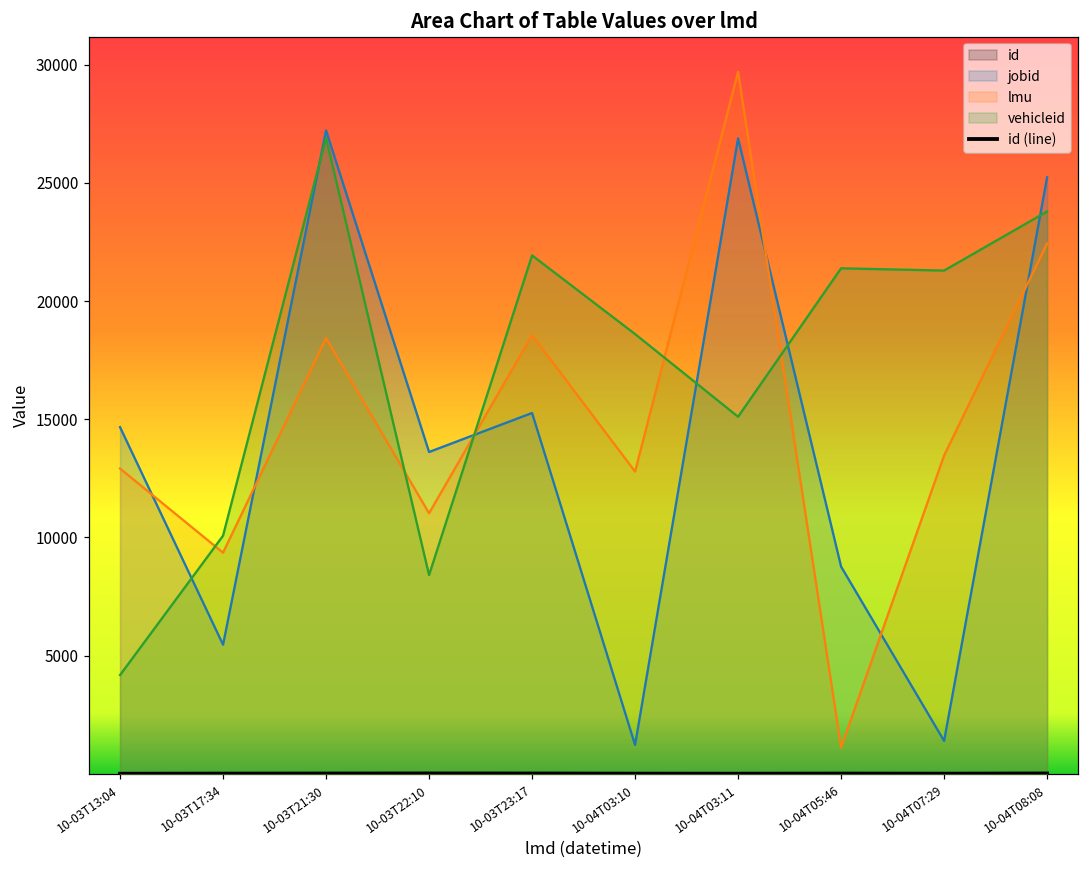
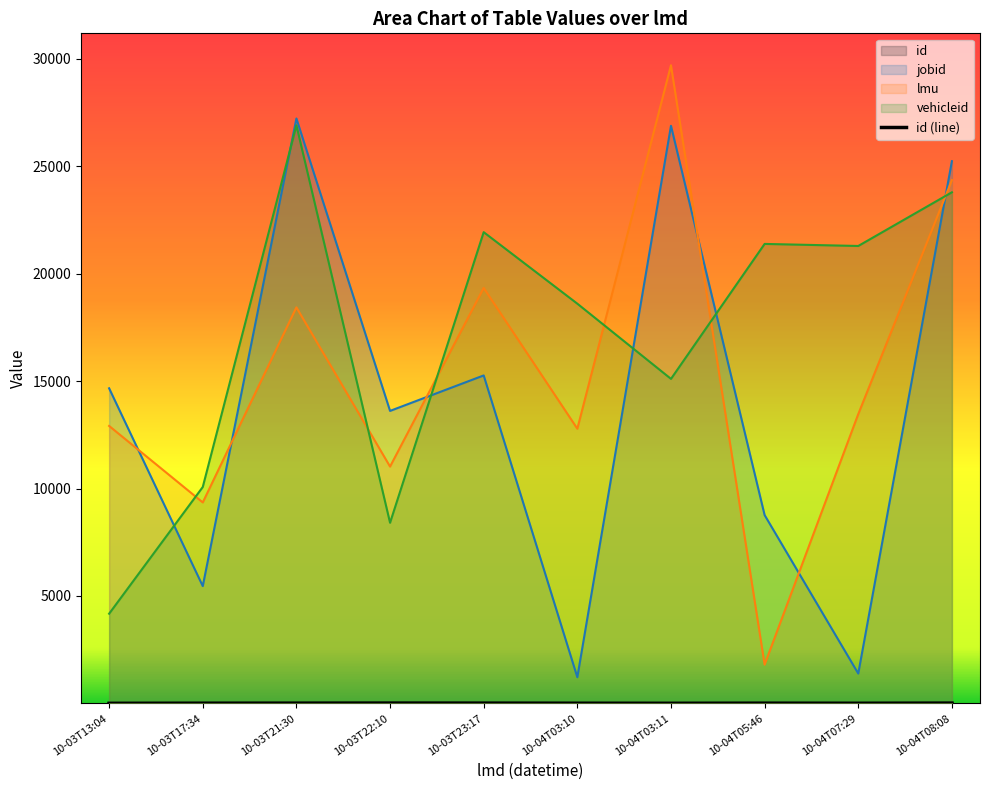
lmu, 10-03T23:17: 18600 -> 19300
lmu, 10-04T05:46: 1100 -> 1800
lmu, 10-04T08:08: 22400 -> 24400
